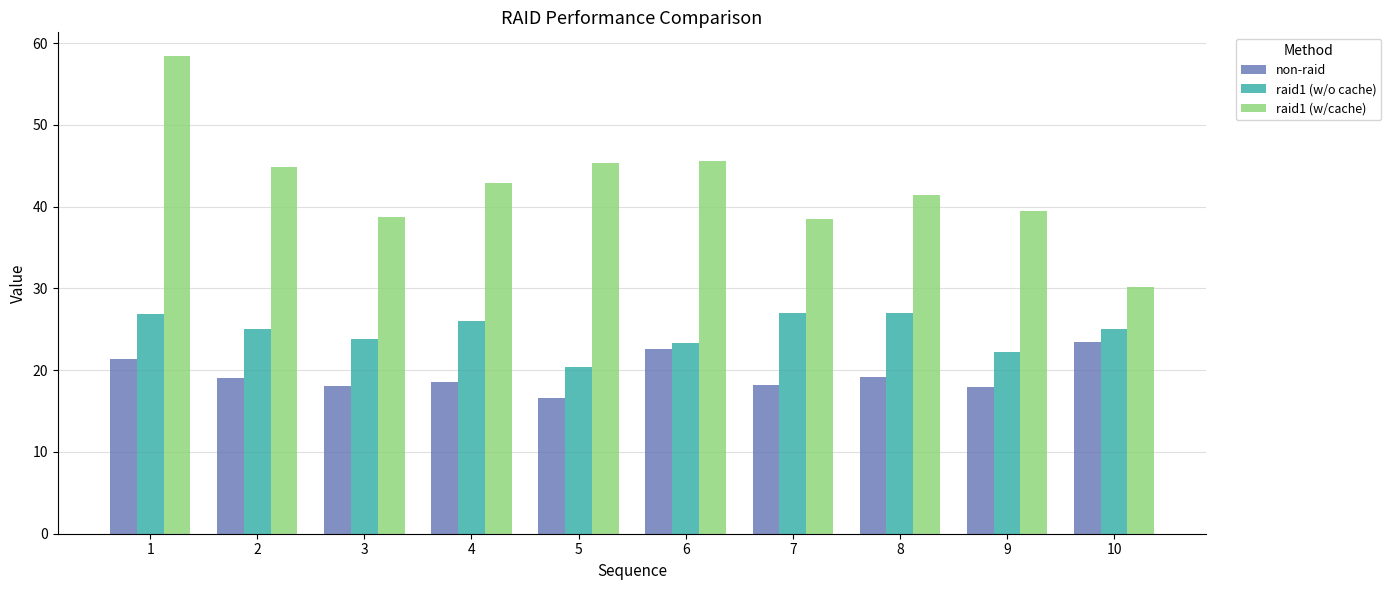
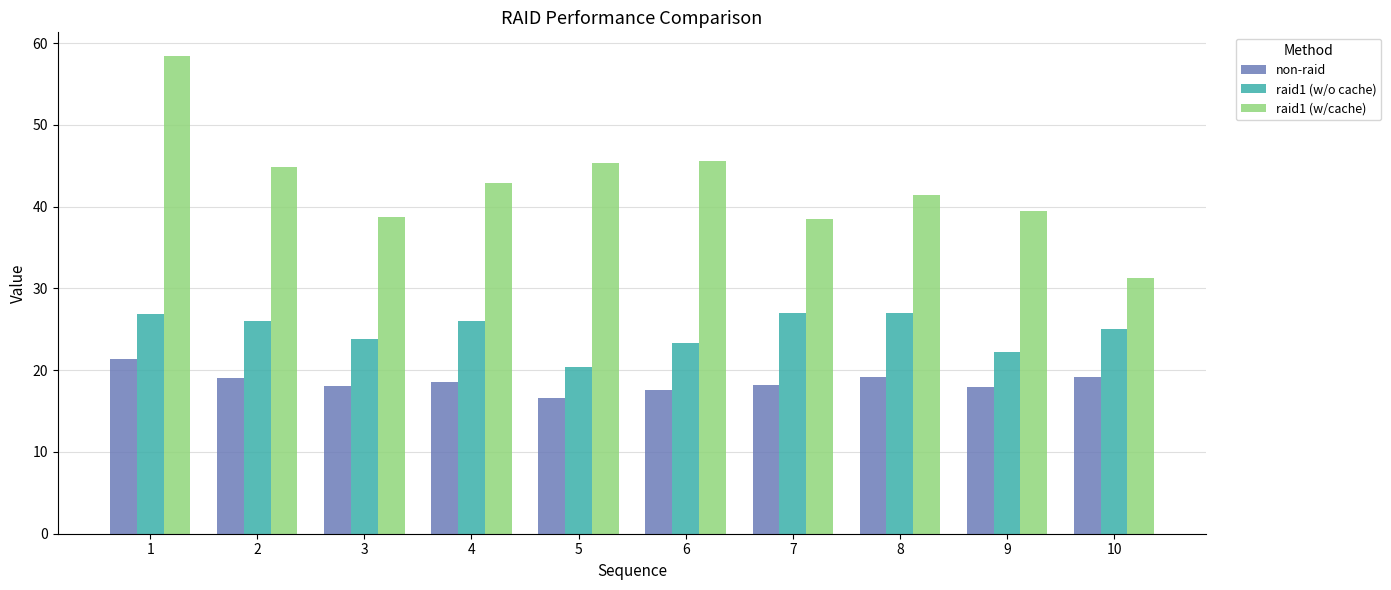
raid1 (w/o cache), 2: 25 -> 26
non-raid, 6: 23 -> 18
non-raid, 10: 23 -> 19
raid1 (w/cache), 10: 30 -> 31
